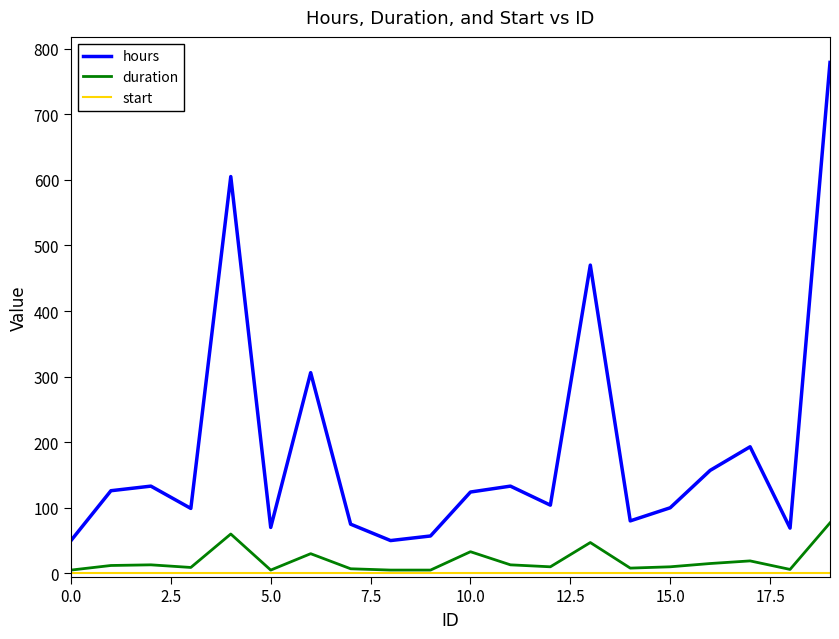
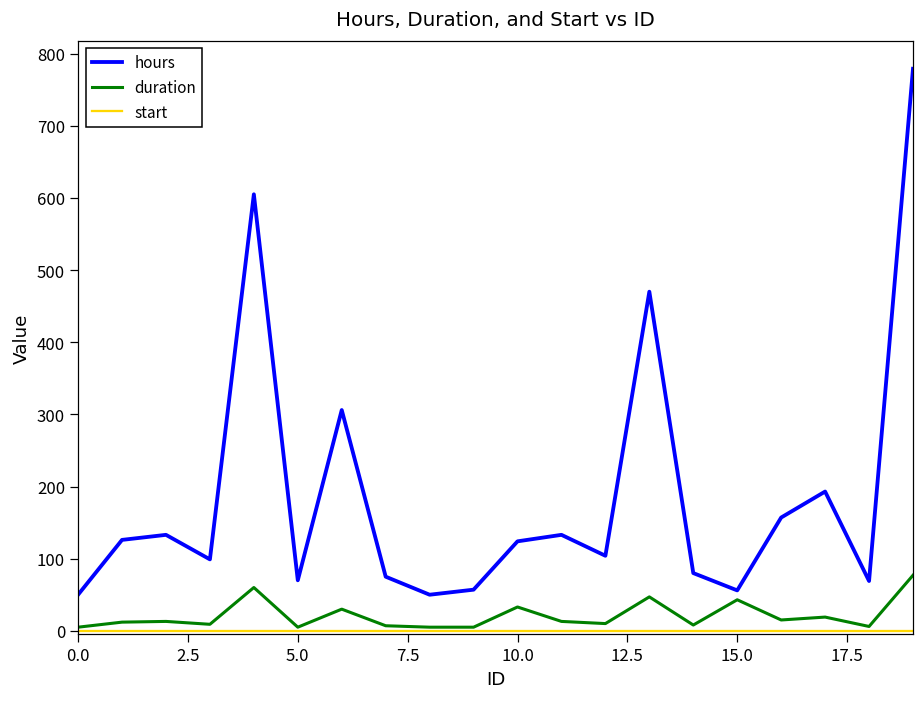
hours, 15.0: 100 -> 60
duration, 15.0: 10 -> 40
